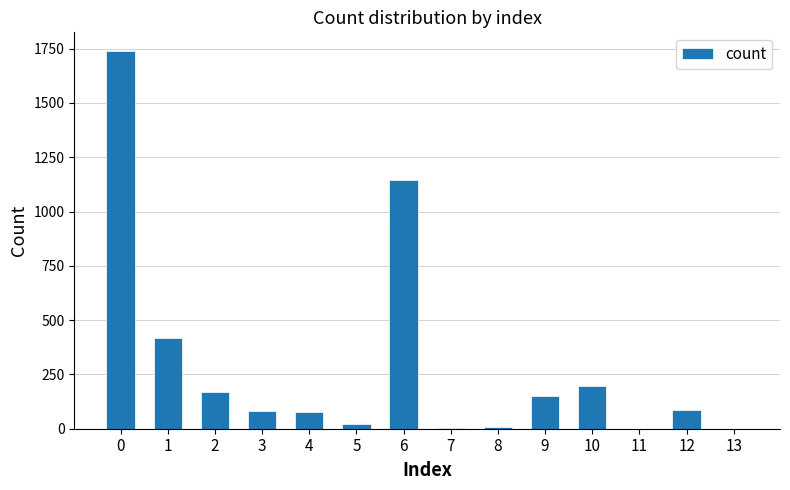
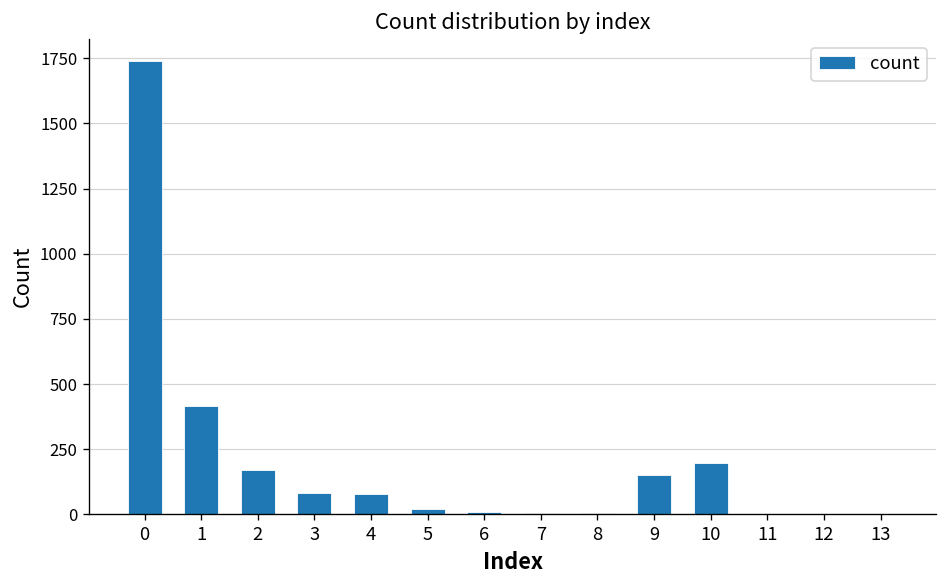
6: 1150 -> 10
12: 90 -> 0
